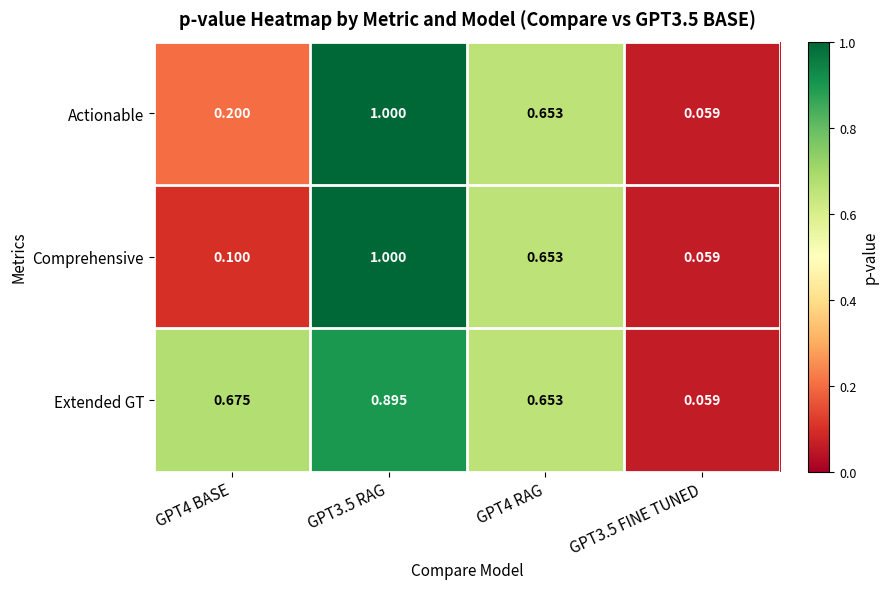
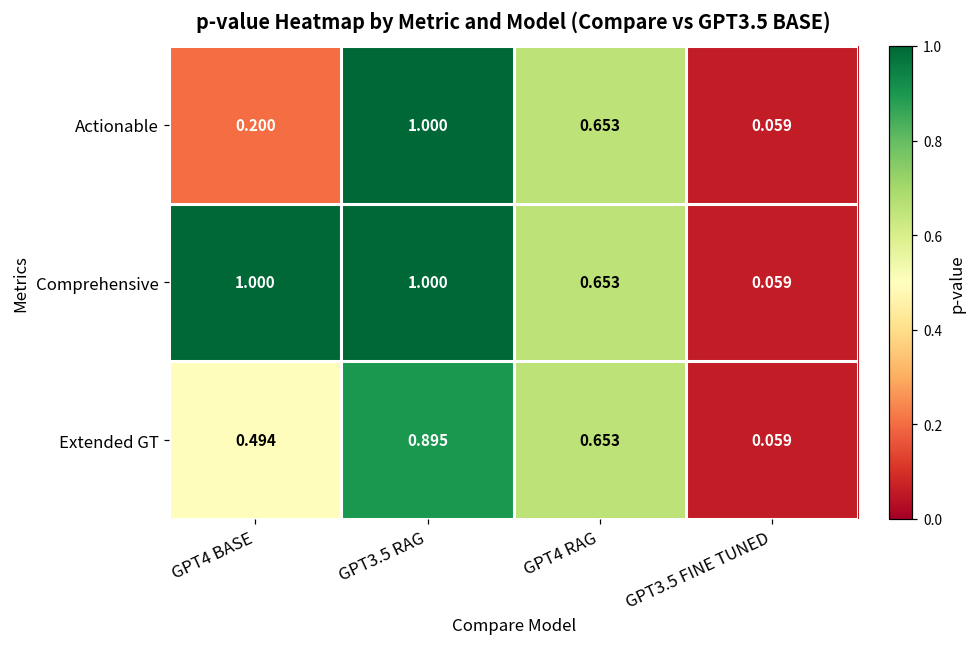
Comprehensive, GPT4 BASE: 0.100 -> 1.000
Extended GT, GPT4 BASE: 0.675 -> 0.494
